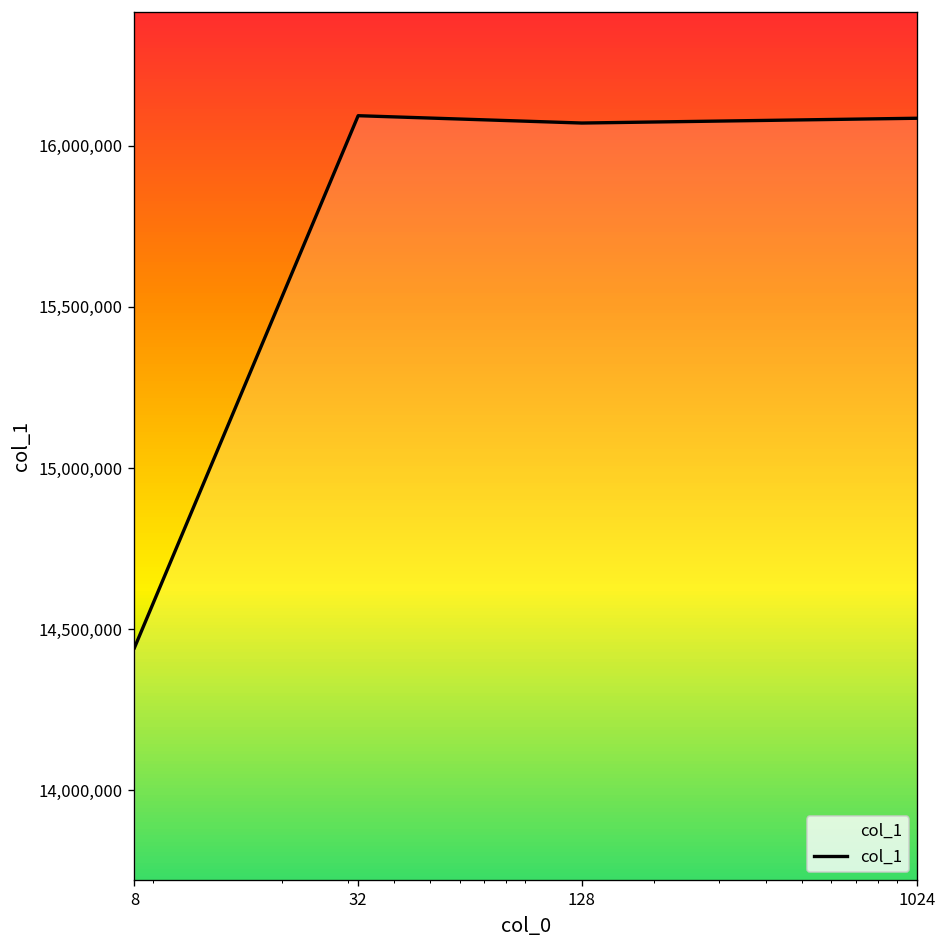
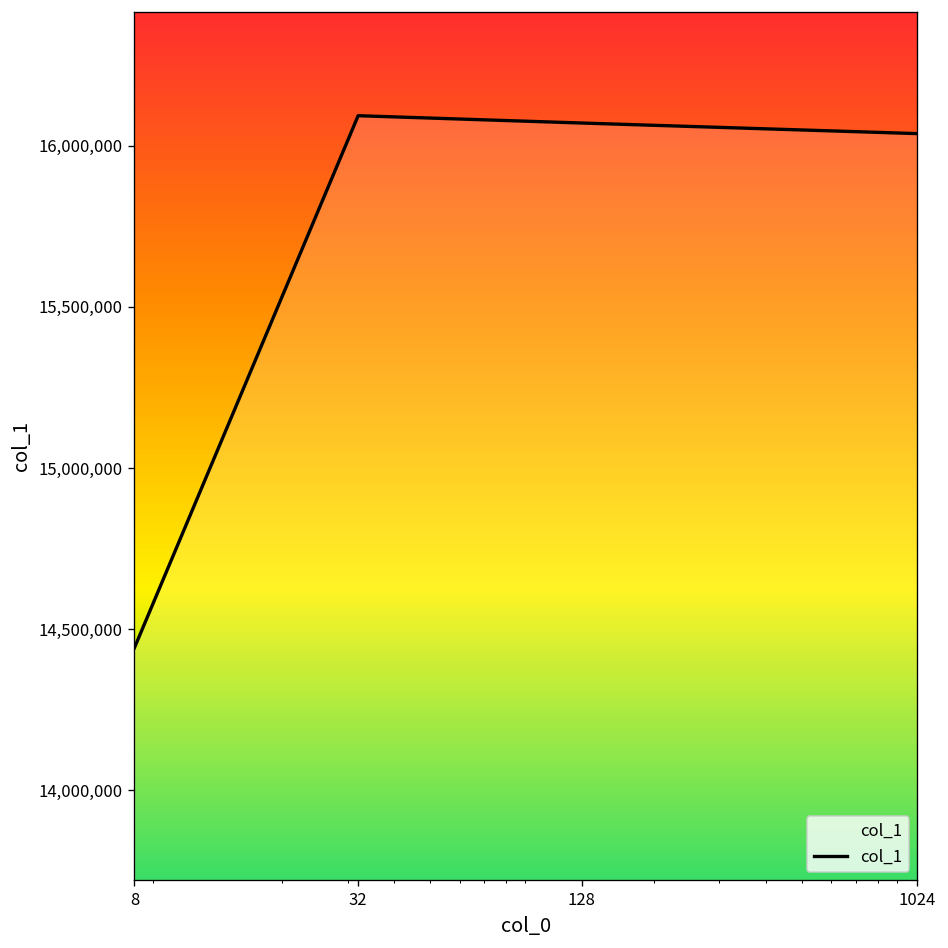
1024: 16,090,000 -> 16,040,000
